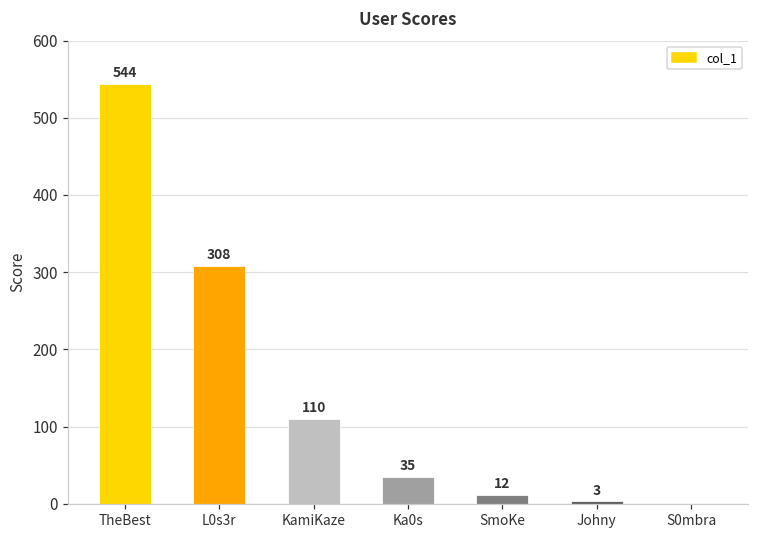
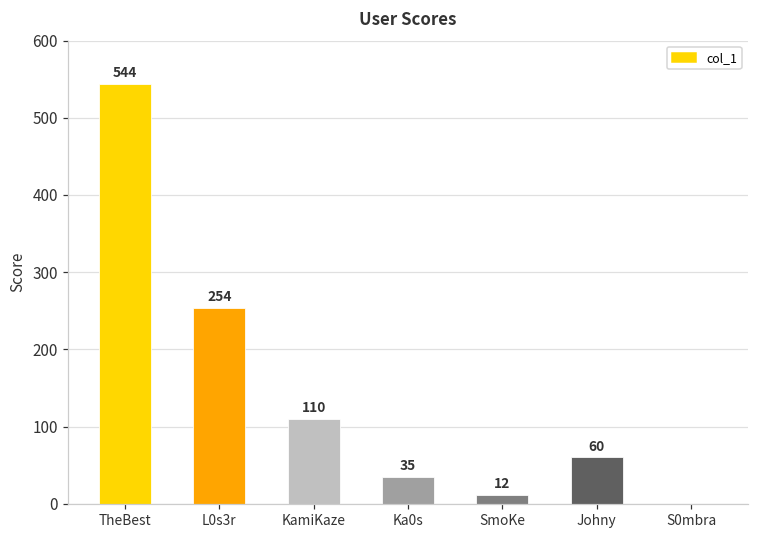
L0s3r: 308 -> 254
Johny: 3 -> 60
